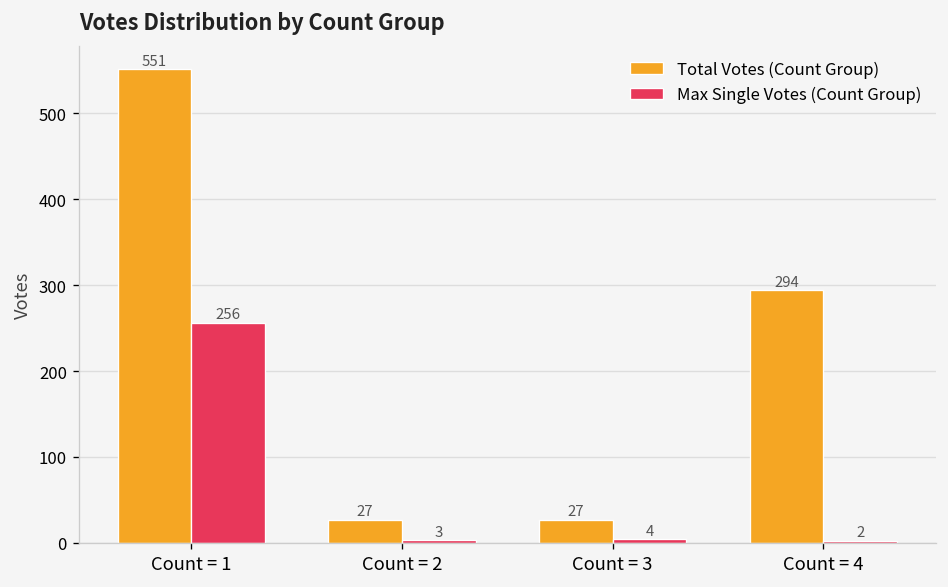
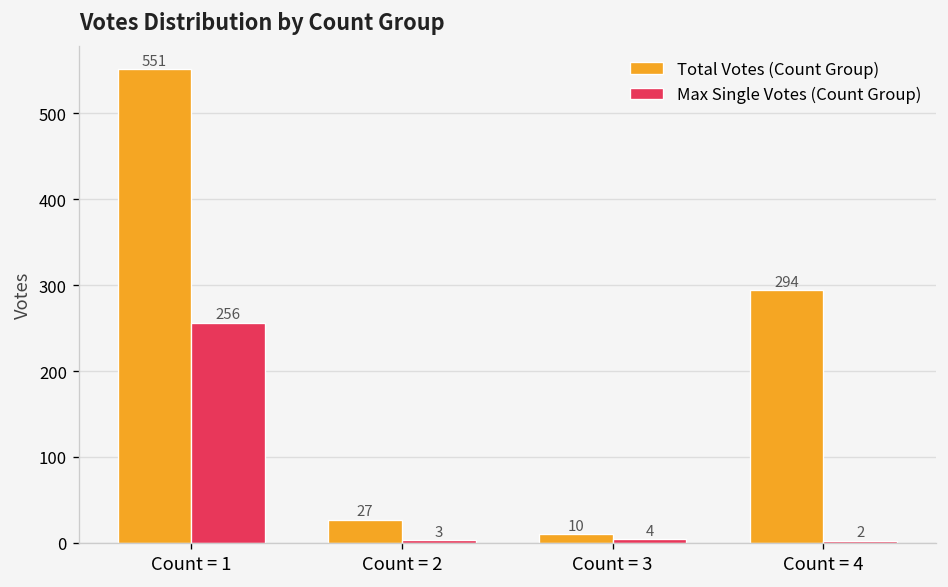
Total Votes (Count Group), Count = 3: 27 -> 10
